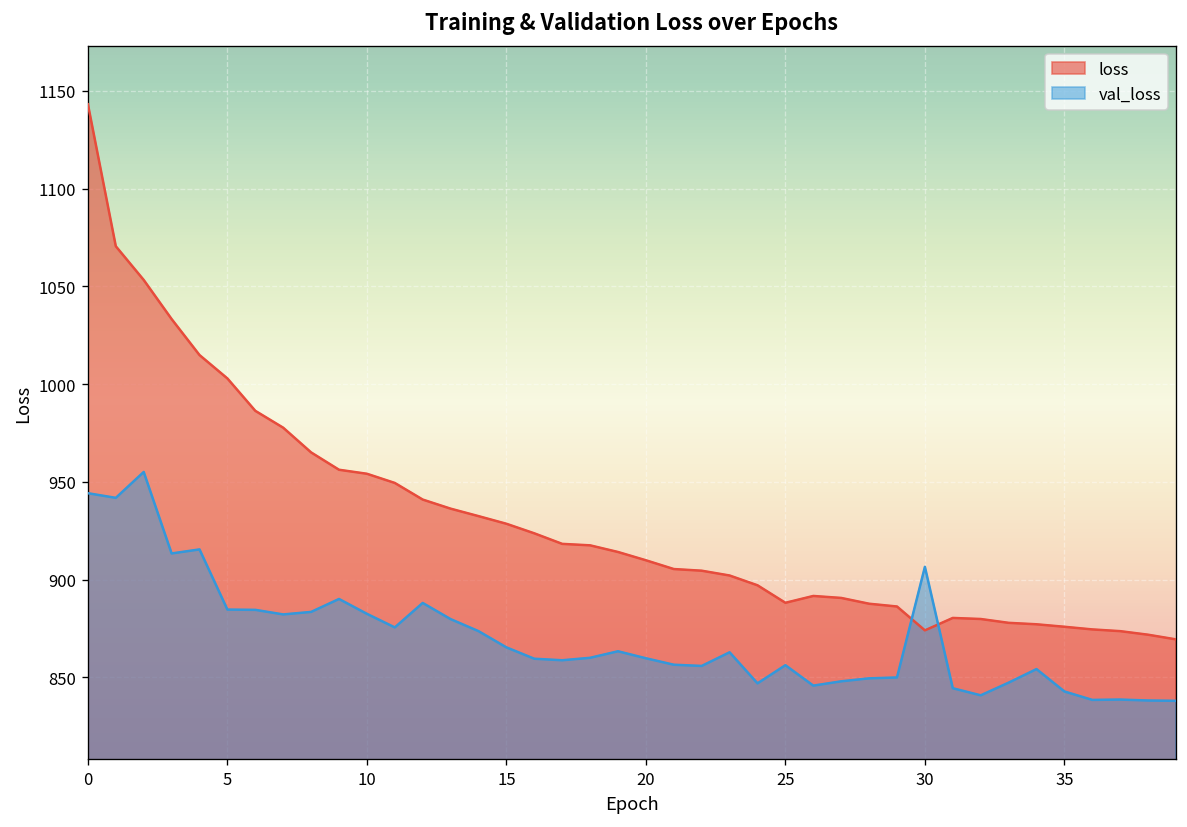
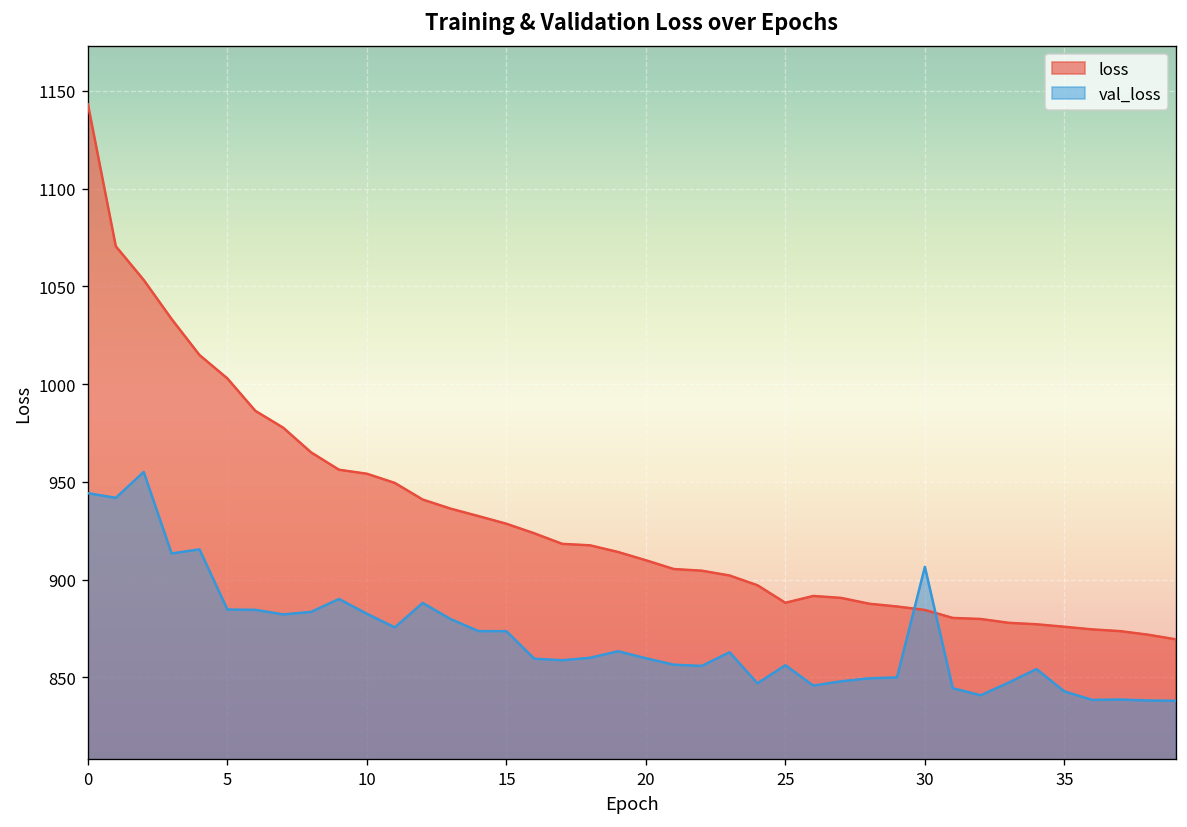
val_loss, 15: 865 -> 874
loss, 30: 874 -> 884
